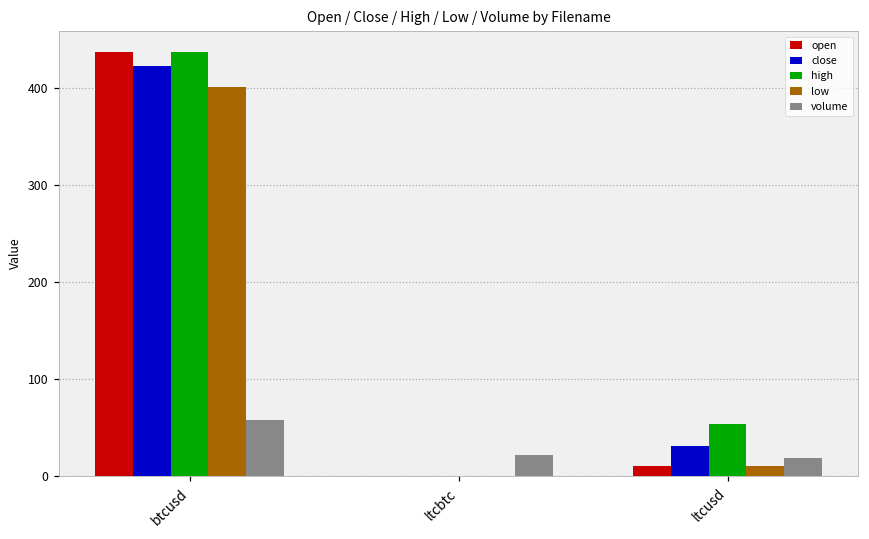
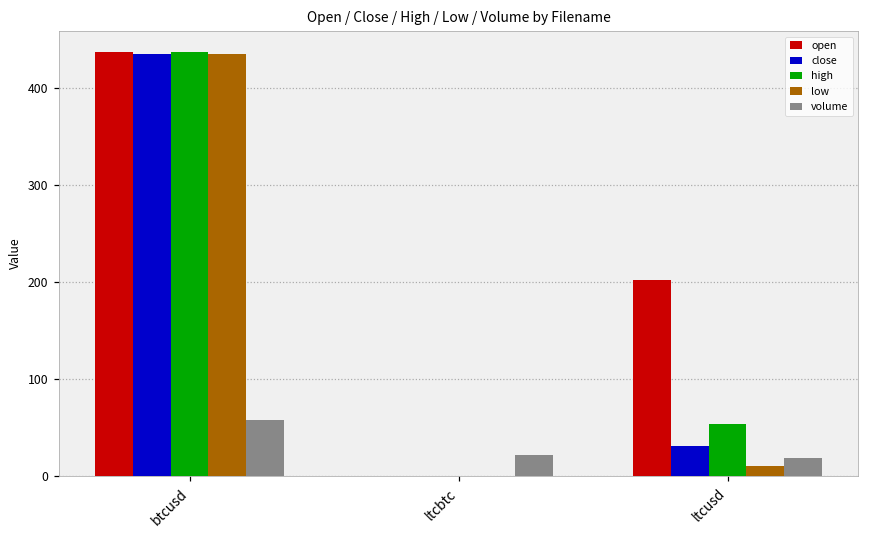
close, btcusd: 420 -> 440
low, btcusd: 400 -> 440
open, ltcusd: 10 -> 200
